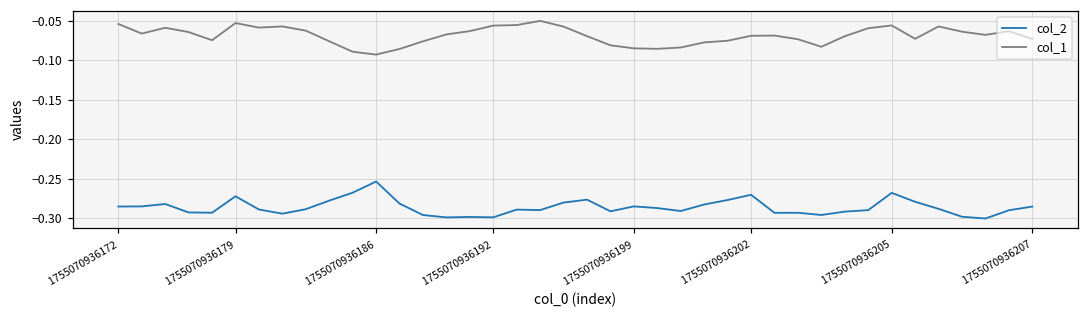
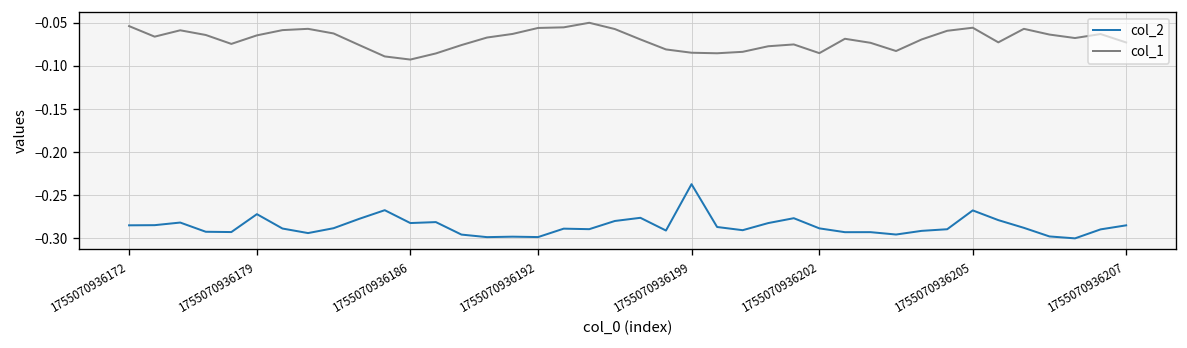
col_1, 1755070936179: -0.05 -> -0.06
col_2, 1755070936186: -0.25 -> -0.28
col_2, 1755070936199: -0.28 -> -0.24
col_2, 1755070936202: -0.27 -> -0.29
col_1, 1755070936202: -0.07 -> -0.09
